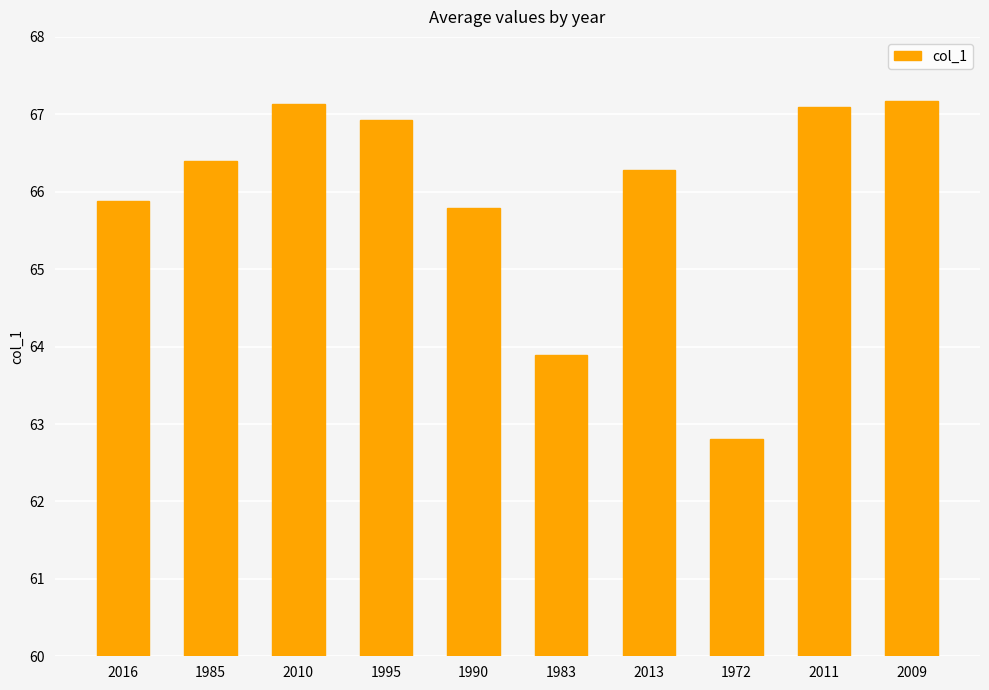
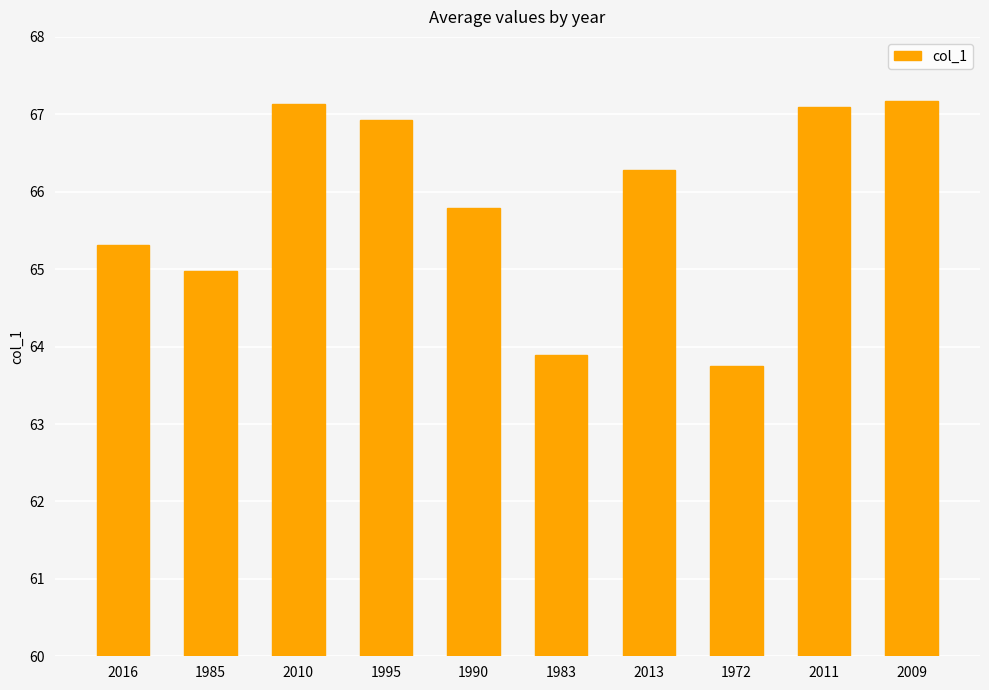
2016: 65.9 -> 65.3
1985: 66.4 -> 65.0
1972: 62.8 -> 63.7
